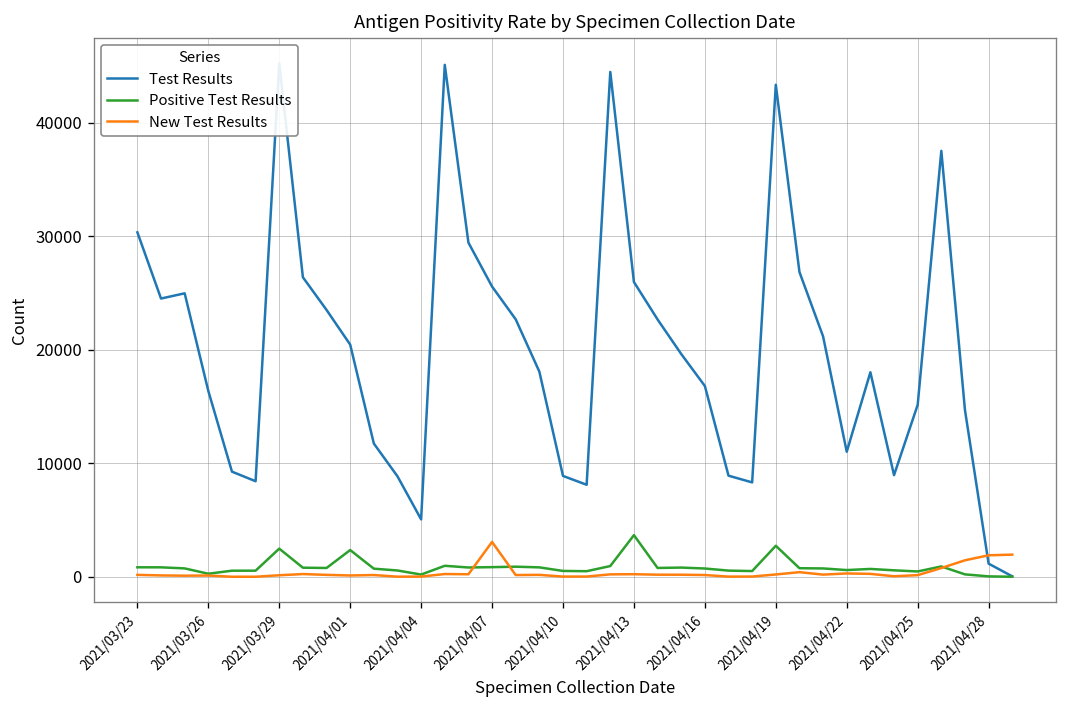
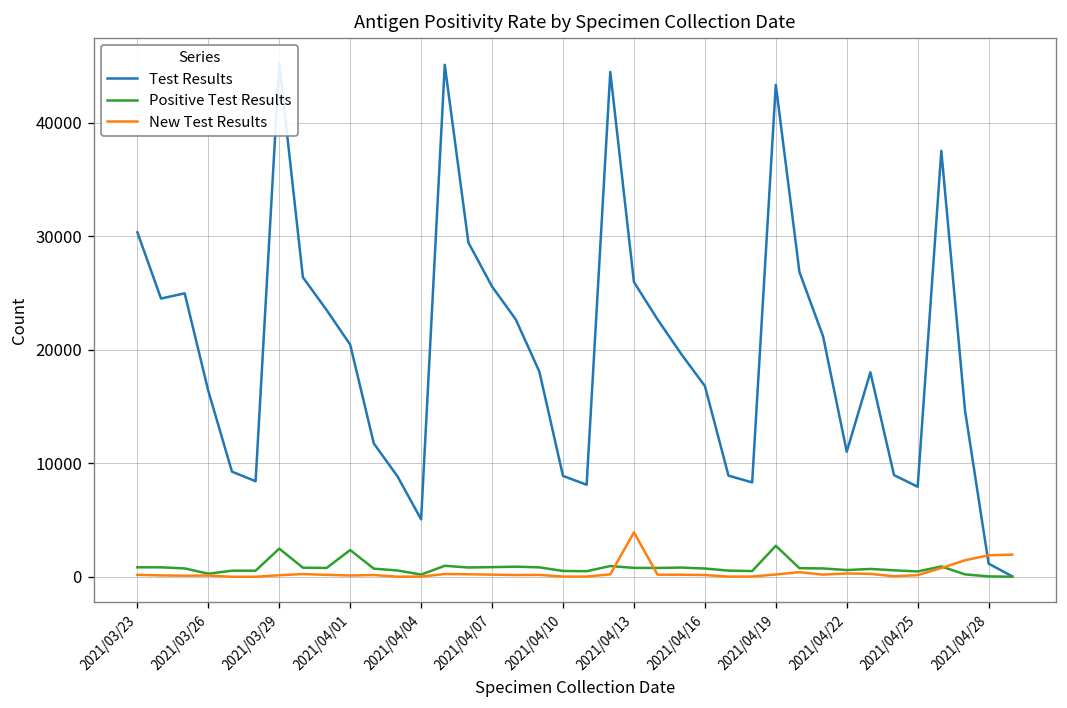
New Test Results, 2021/04/07: 3000 -> 0
Positive Test Results, 2021/04/13: 4000 -> 1000
New Test Results, 2021/04/13: 0 -> 4000
Test Results, 2021/04/25: 15000 -> 8000
